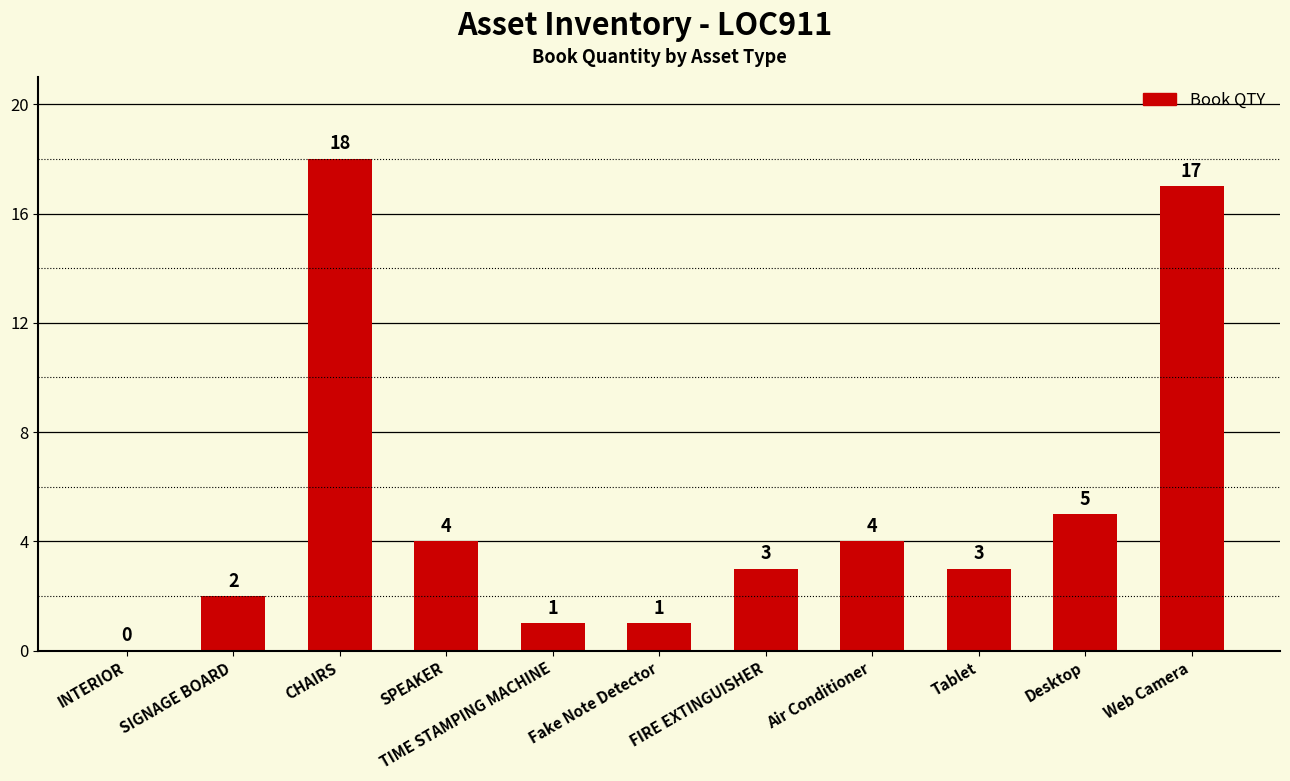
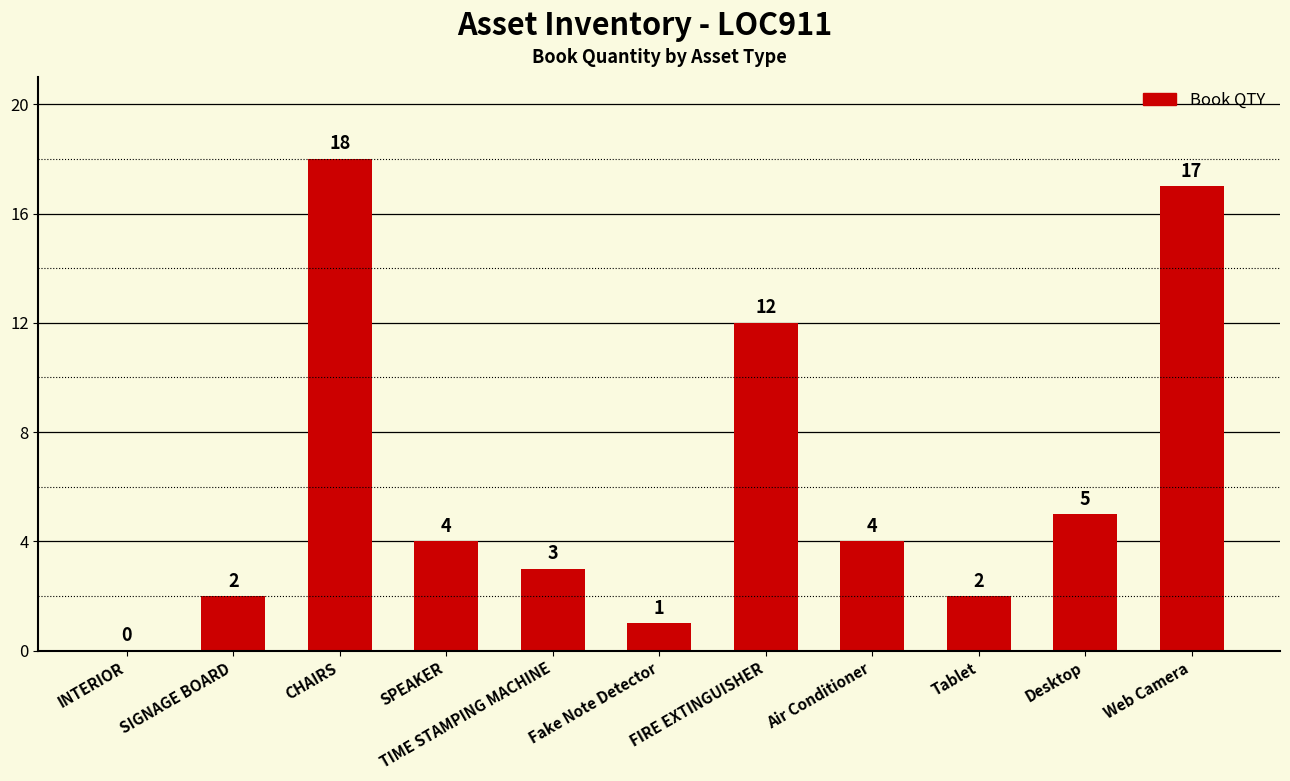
TIME STAMPING MACHINE: 1 -> 3
FIRE EXTINGUISHER: 3 -> 12
Tablet: 3 -> 2
